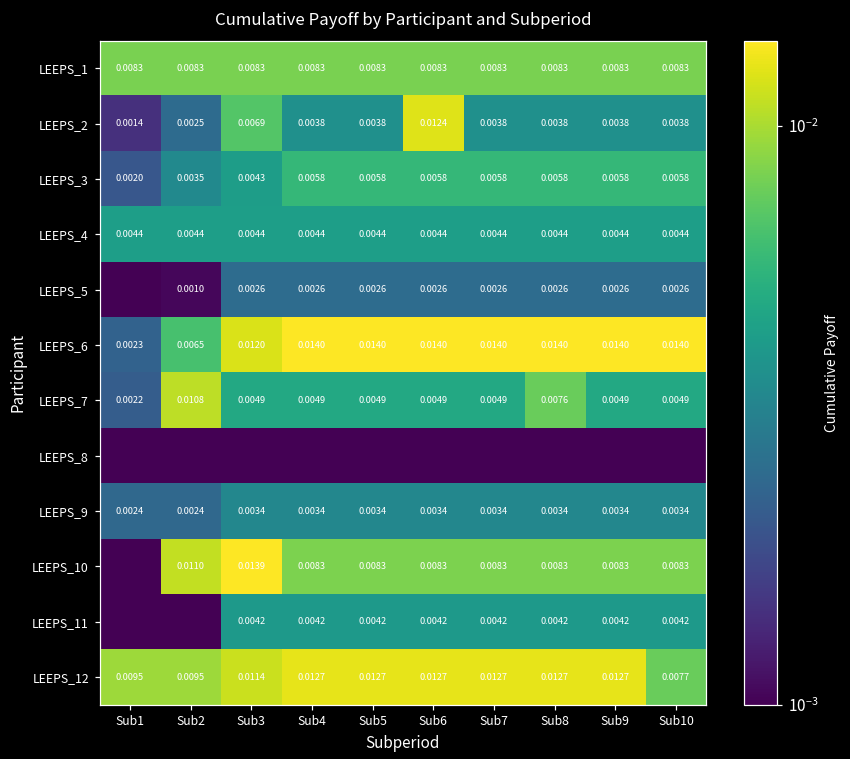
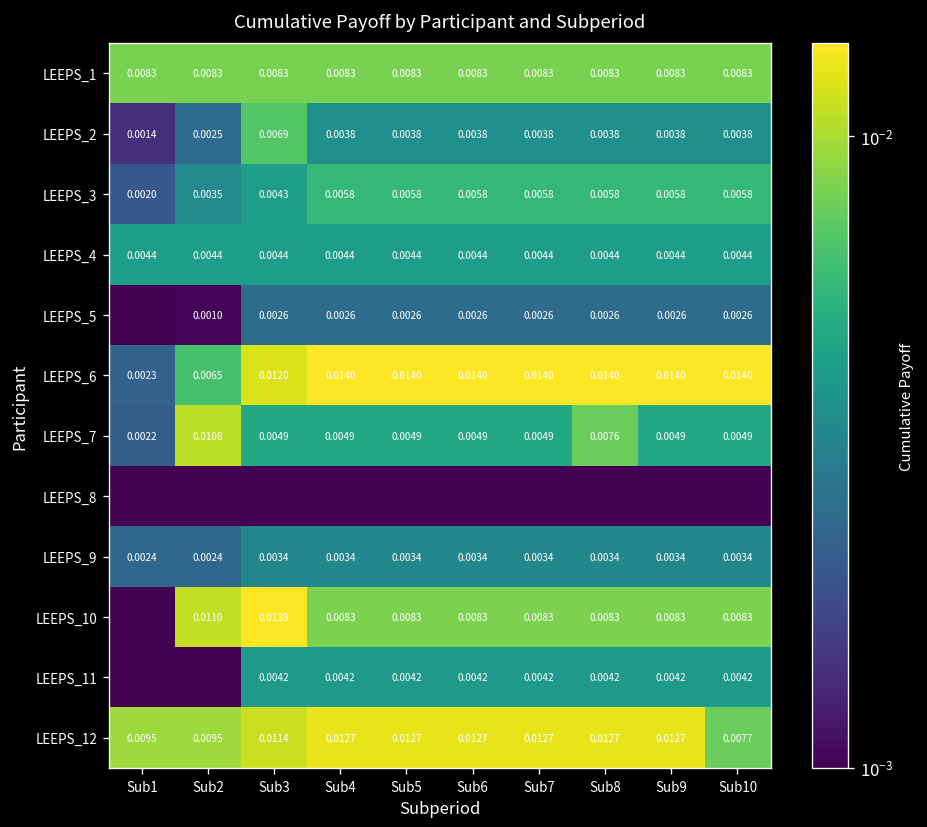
LEEPS_2, Sub6: 0.0124 -> 0.0038
